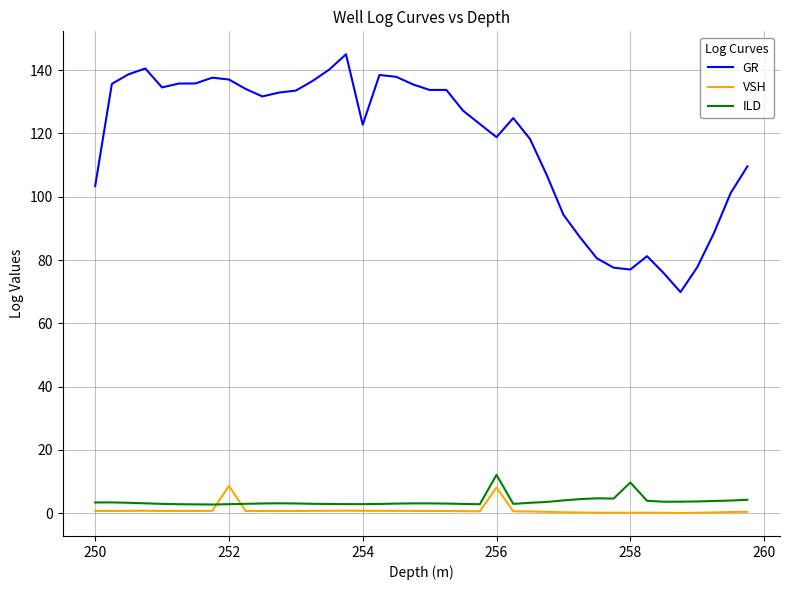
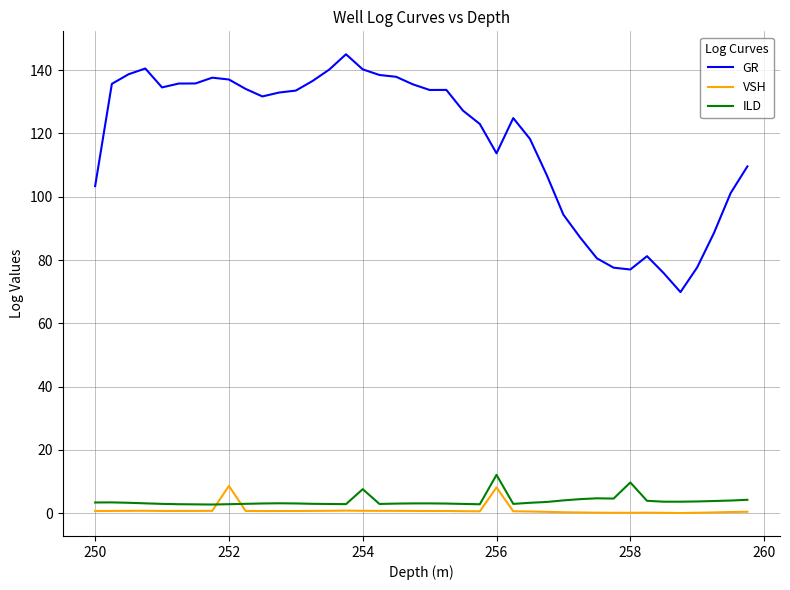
GR, 254: 123 -> 140
ILD, 254: 3 -> 8
GR, 256: 119 -> 114
